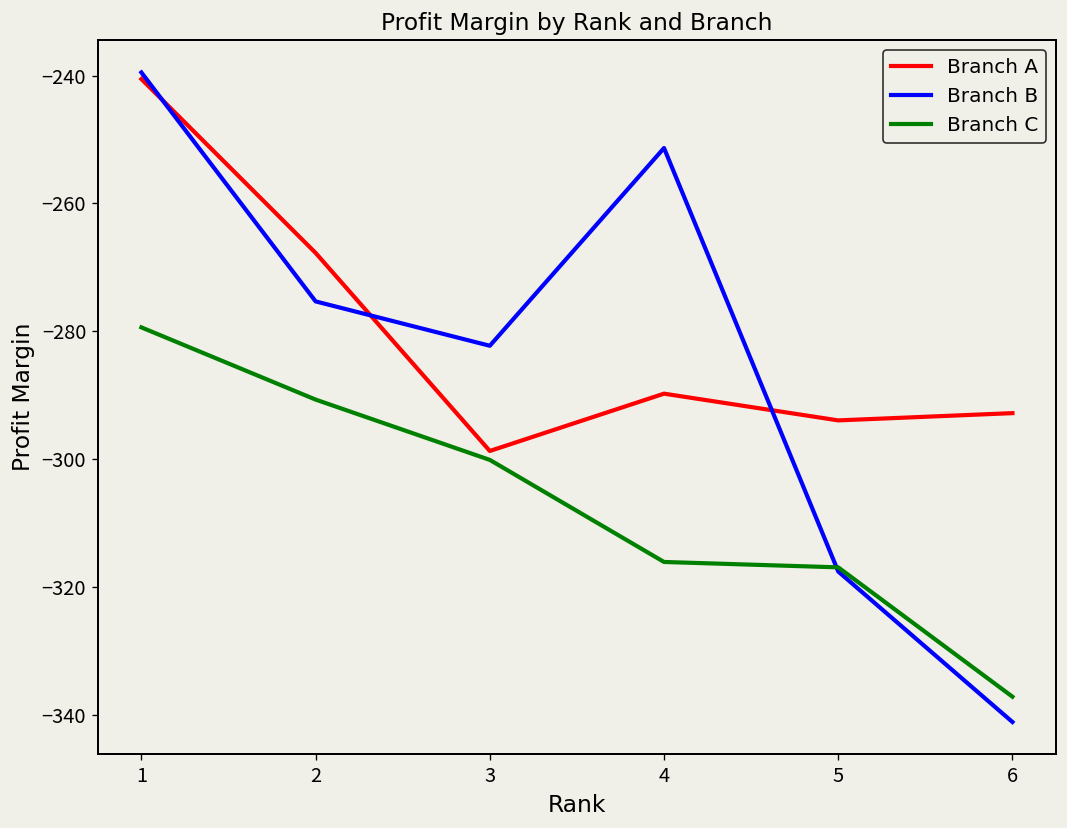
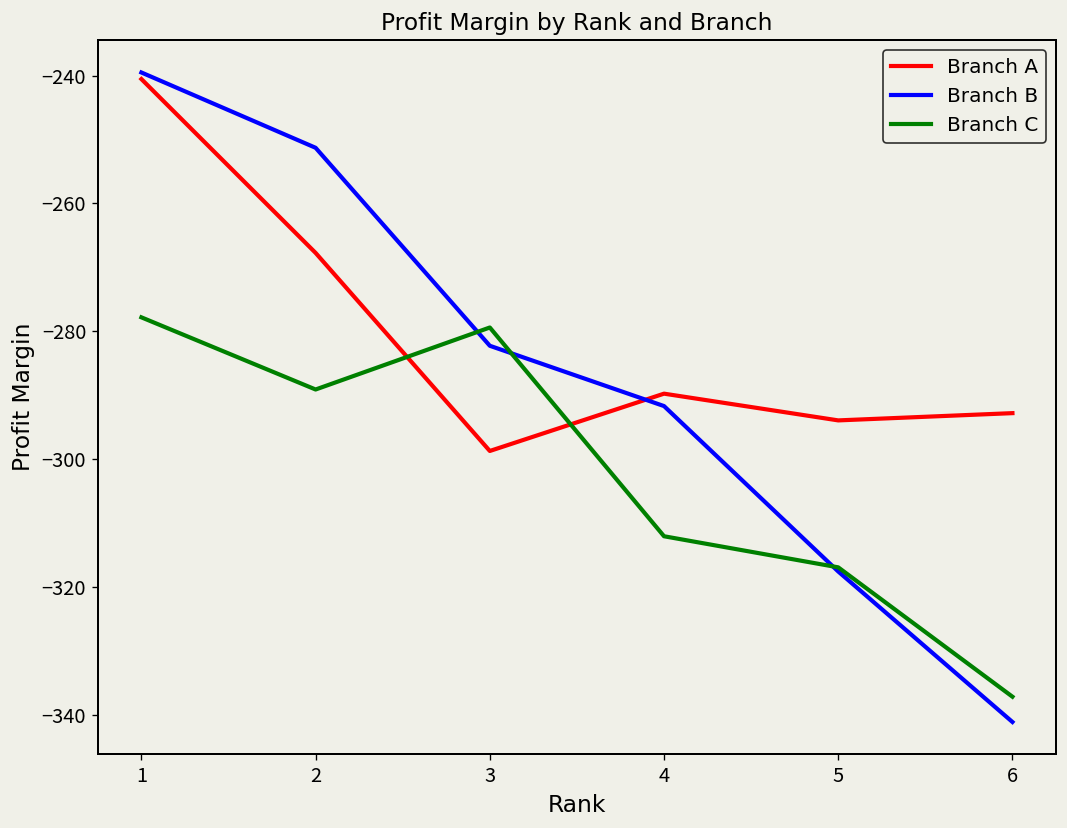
Branch C, 1: -279 -> -278
Branch B, 2: -275 -> -251
Branch C, 2: -291 -> -289
Branch C, 3: -300 -> -279
Branch B, 4: -251 -> -292
Branch C, 4: -316 -> -312
